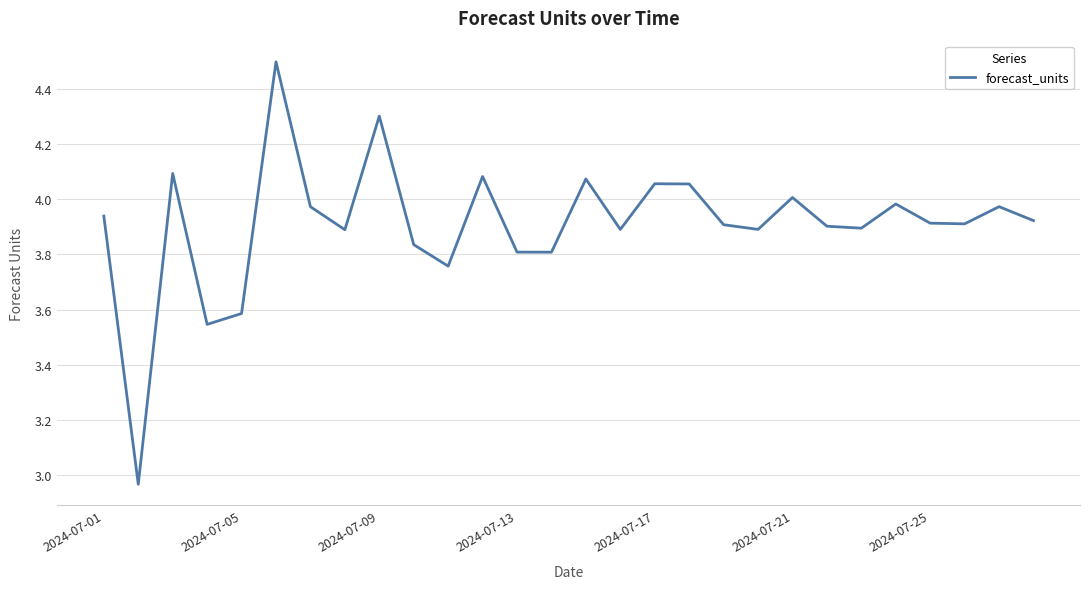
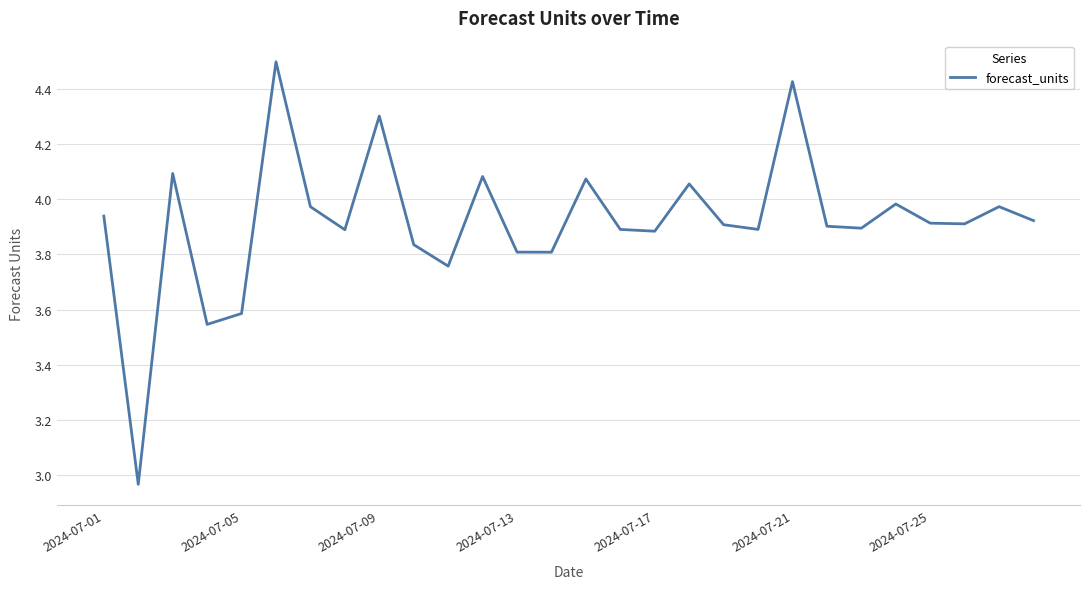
2024-07-17: 4.06 -> 3.88
2024-07-21: 4.01 -> 4.43
